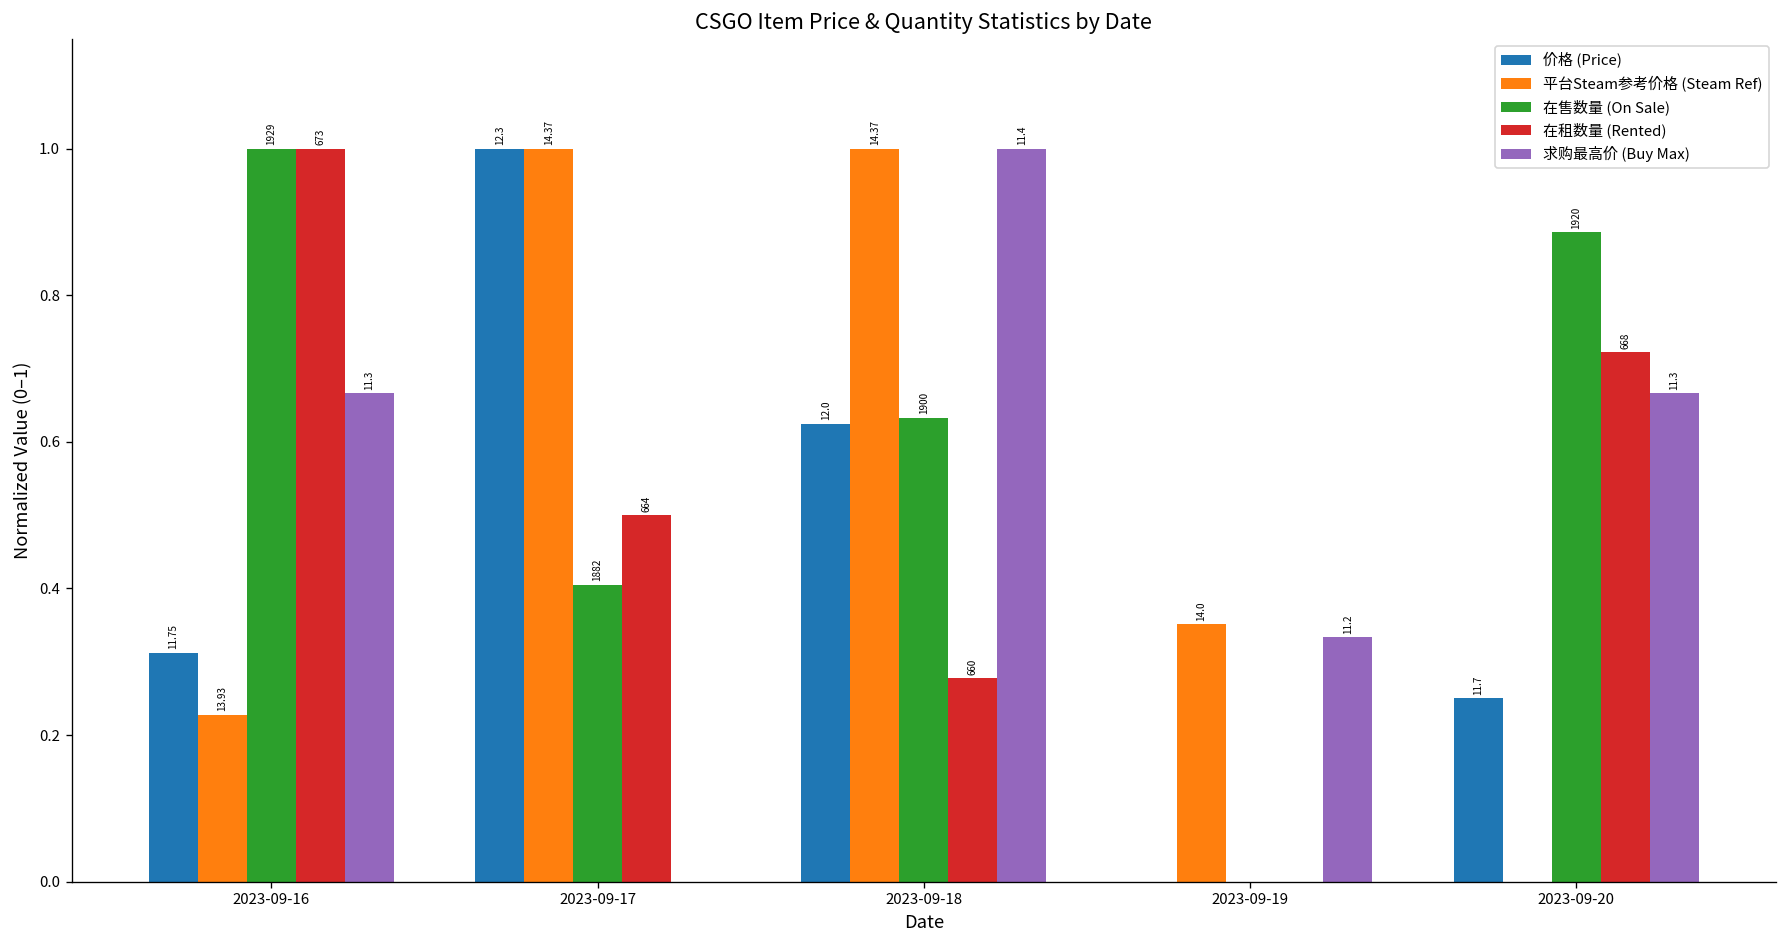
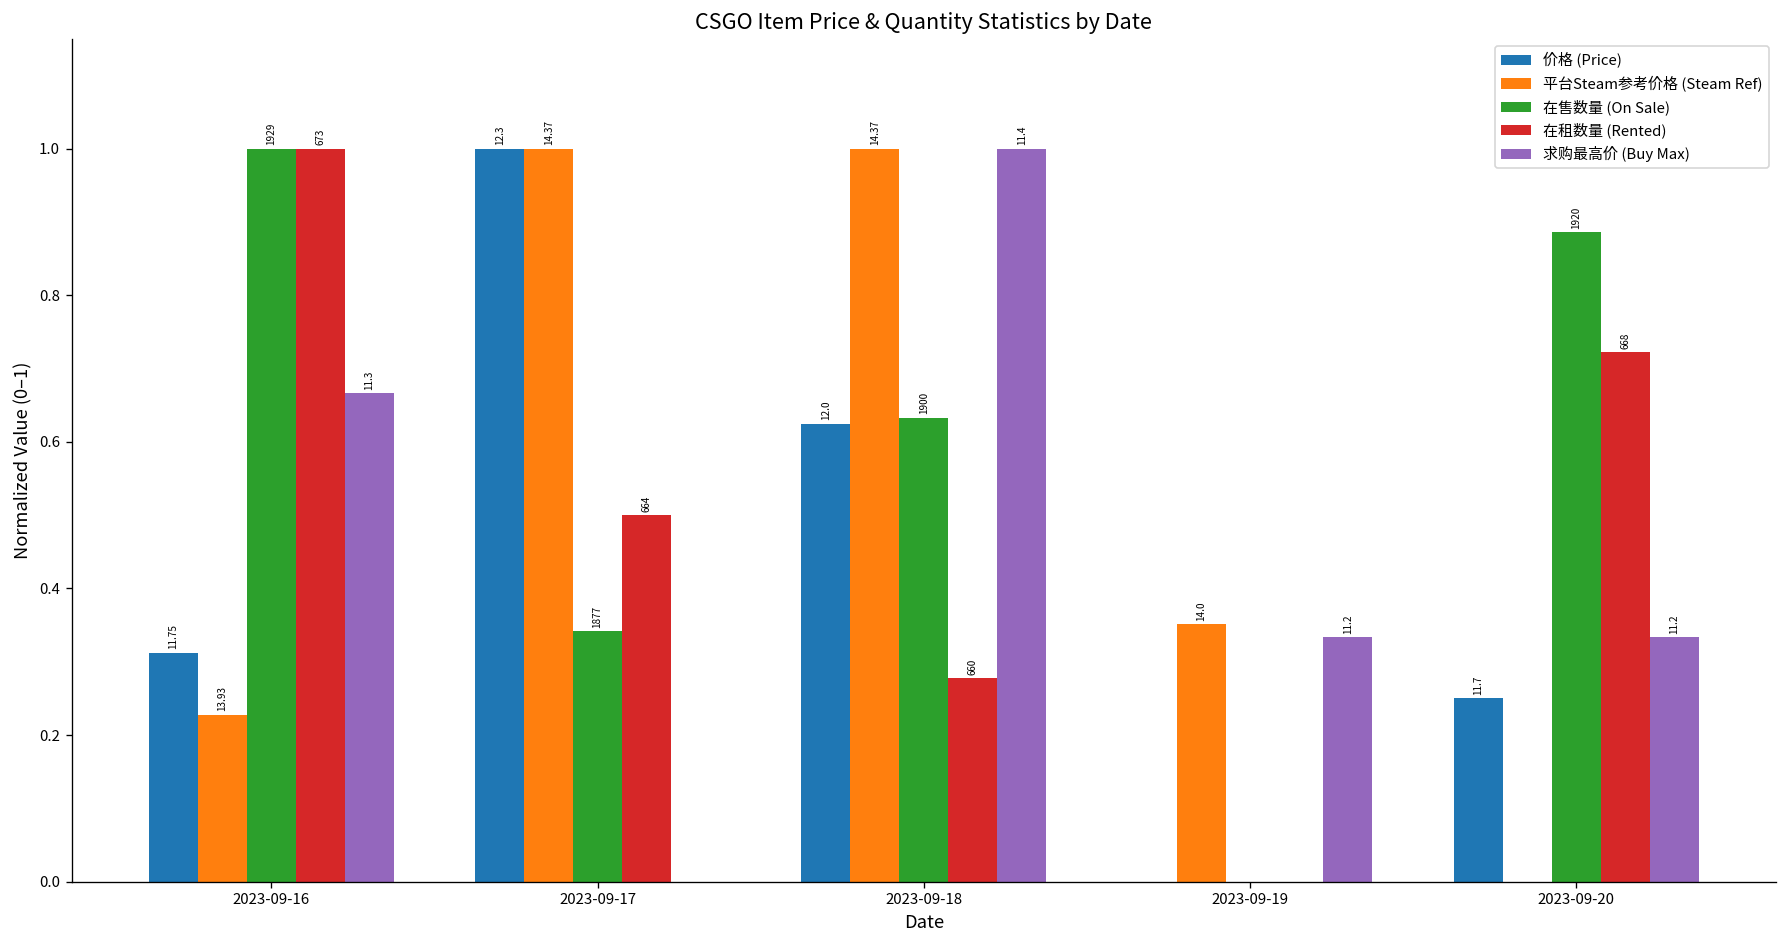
在售数量 (On Sale), 2023-09-17: 1882 -> 1877
求购最高价 (Buy Max), 2023-09-20: 11.3 -> 11.2
